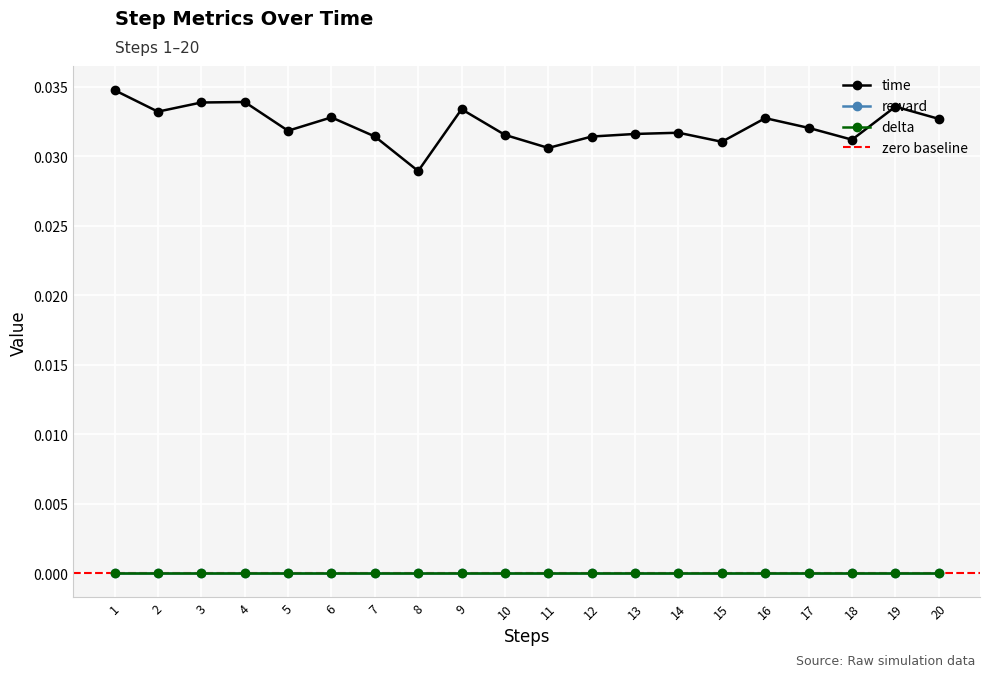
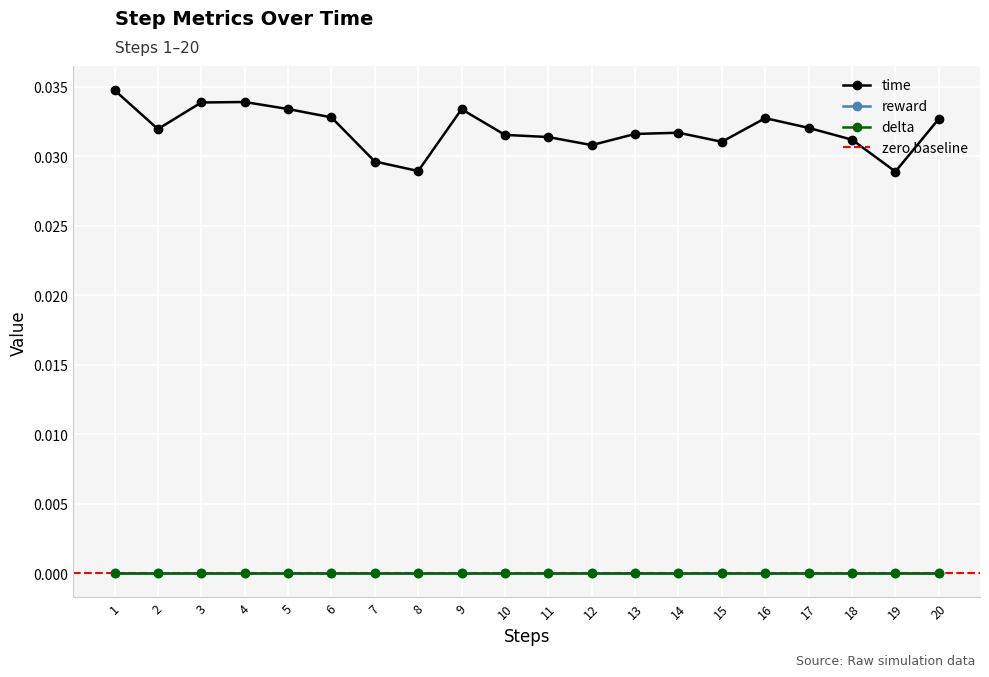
time, 2: 0.0332 -> 0.0320
time, 5: 0.0318 -> 0.0334
time, 7: 0.0314 -> 0.0296
time, 11: 0.0306 -> 0.0314
time, 12: 0.0314 -> 0.0308
time, 19: 0.0336 -> 0.0289
